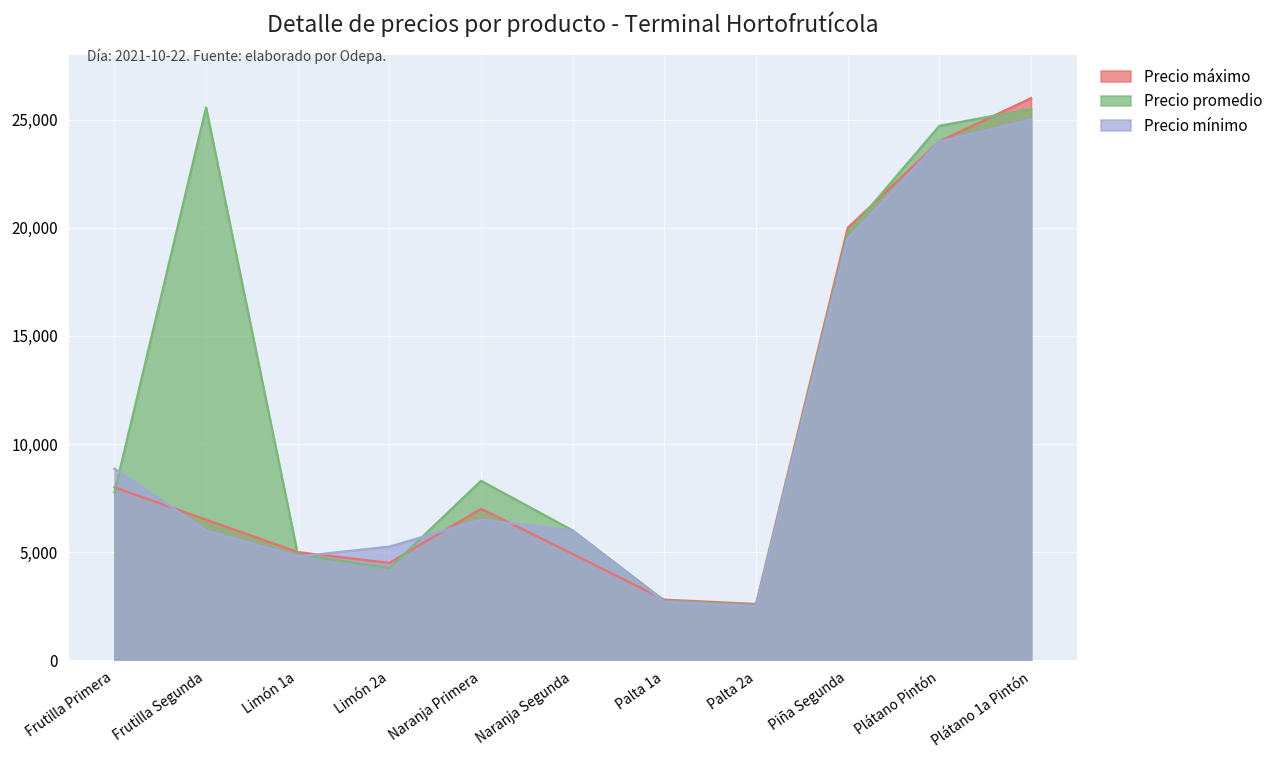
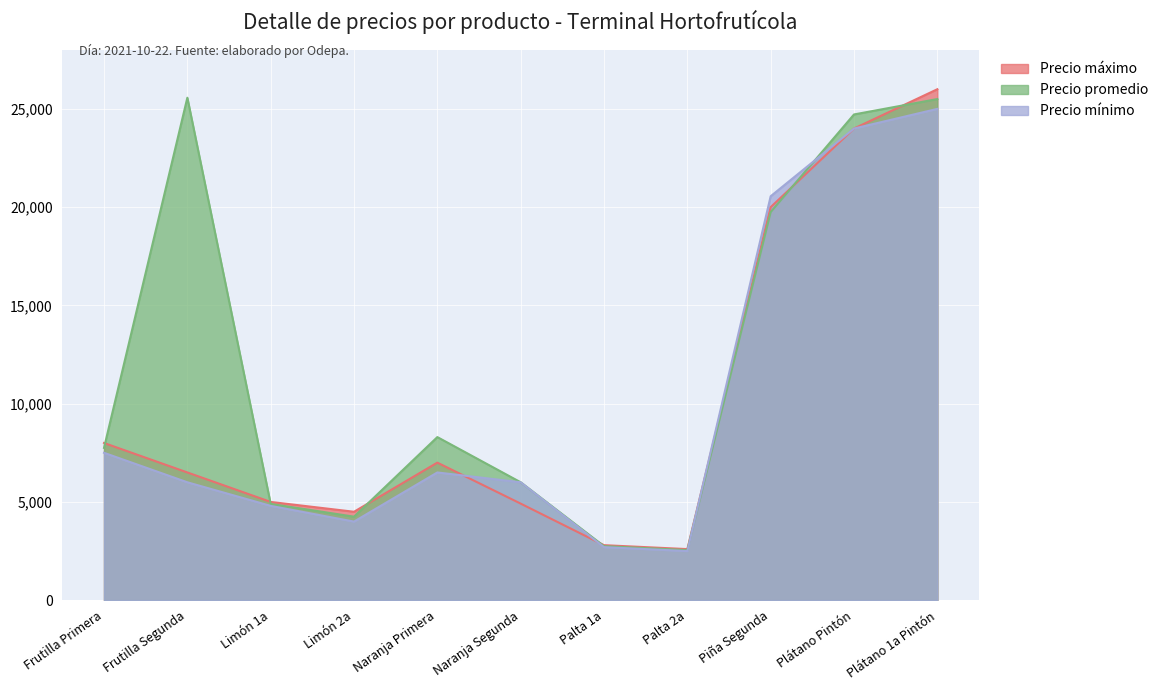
Precio mínimo, Frutilla Primera: 8,900 -> 7,500
Precio mínimo, Limón 2a: 5,300 -> 4,000
Precio mínimo, Piña Segunda: 19,500 -> 20,600
